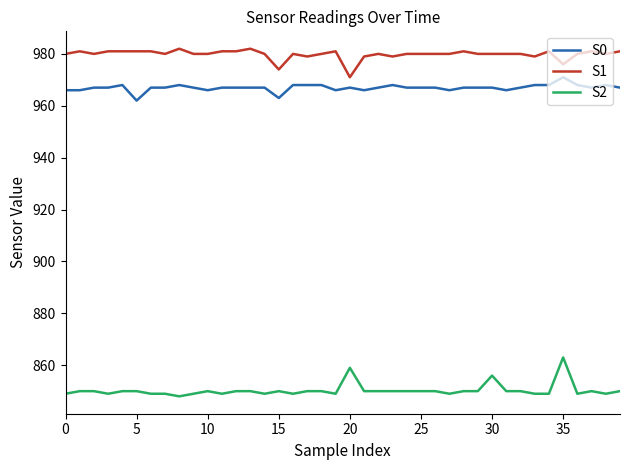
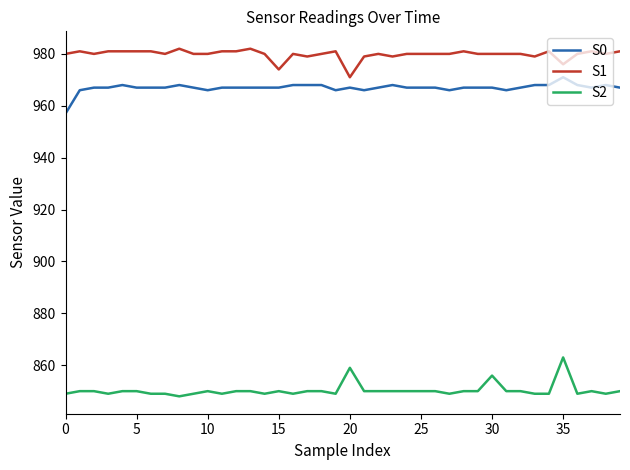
S0, 0: 966 -> 957
S0, 5: 962 -> 967
S0, 15: 963 -> 967
